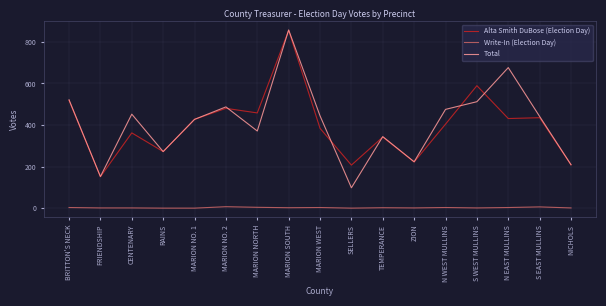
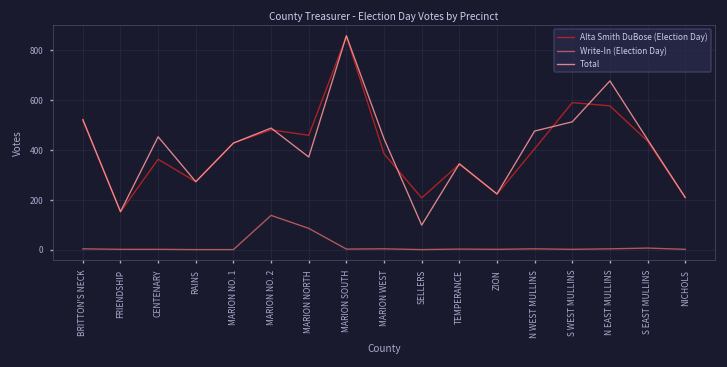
Write-In (Election Day), MARION NO. 2: 10 -> 140
Write-In (Election Day), MARION NORTH: 0 -> 90
Alta Smith DuBose (Election Day), N EAST MULLINS: 430 -> 580
